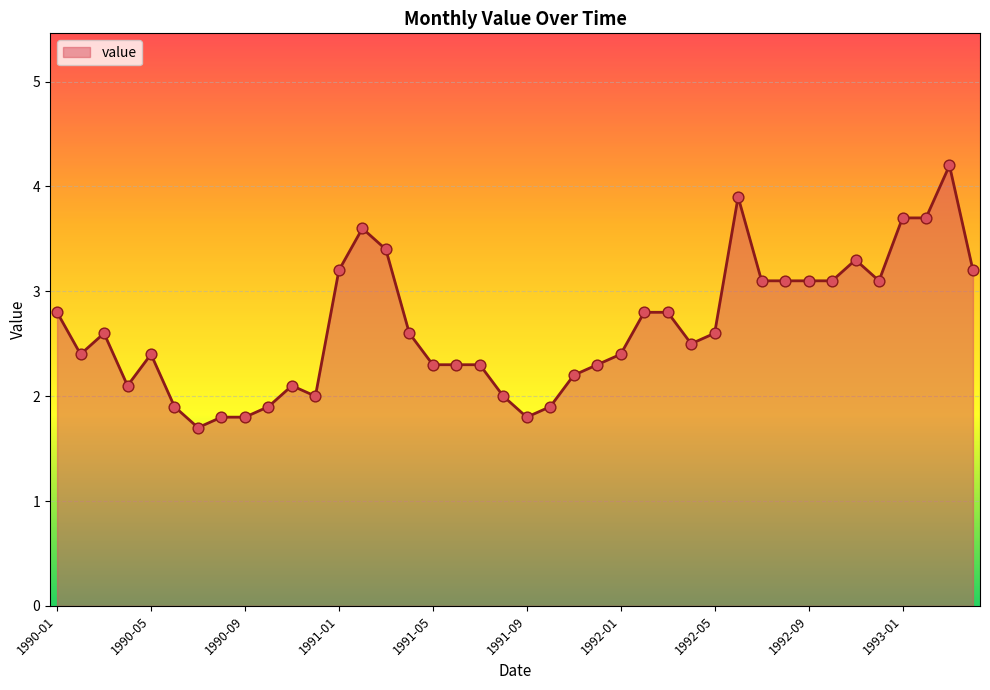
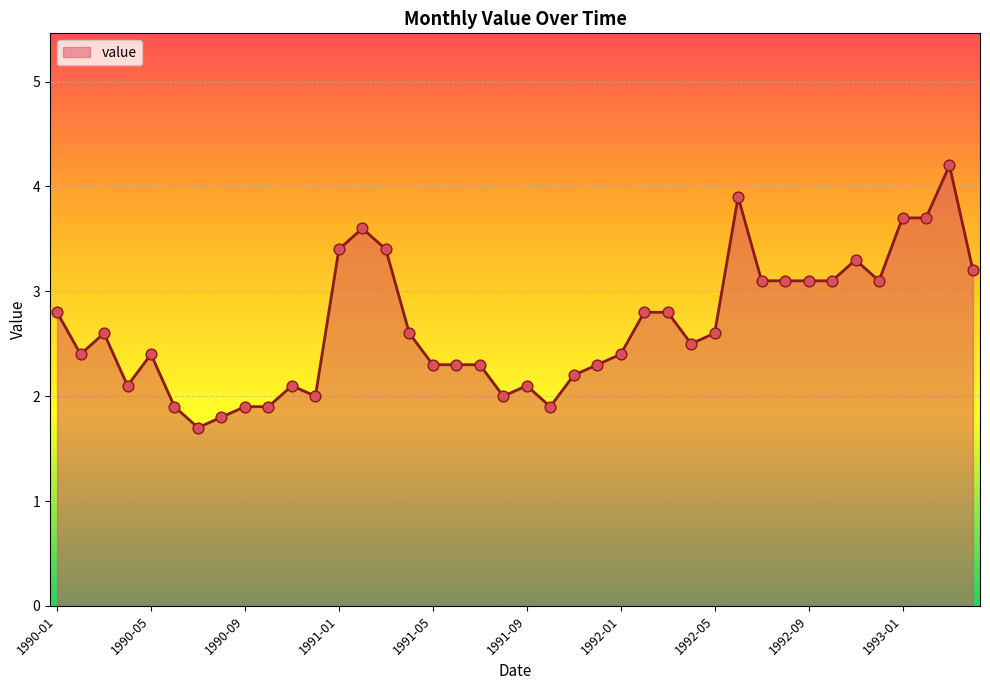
1990-09: 1.8 -> 1.9
1991-01: 3.2 -> 3.4
1991-09: 1.8 -> 2.1
